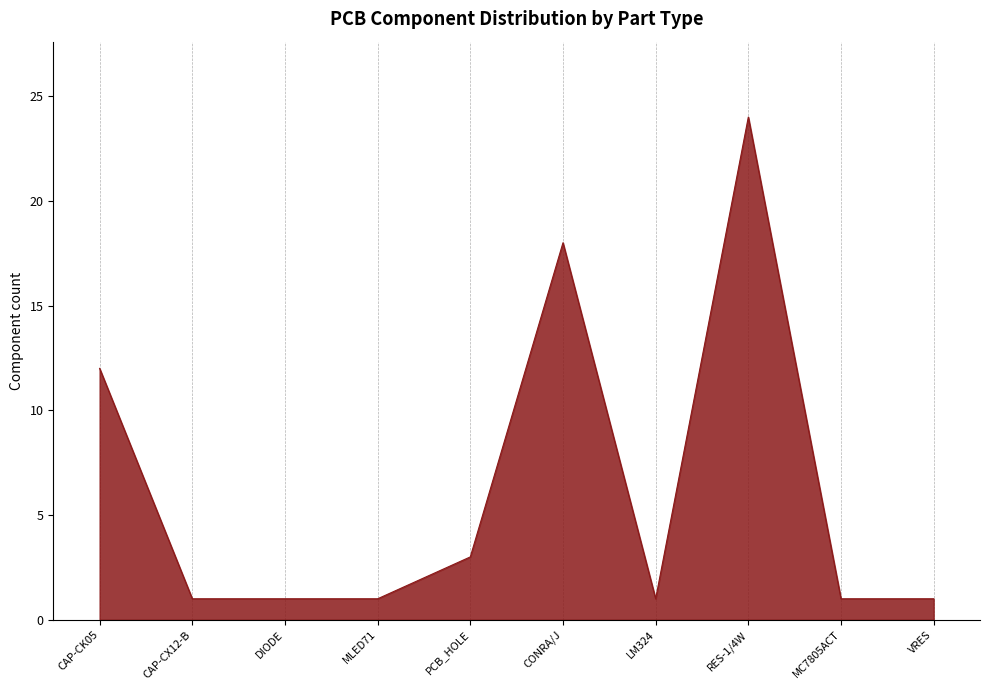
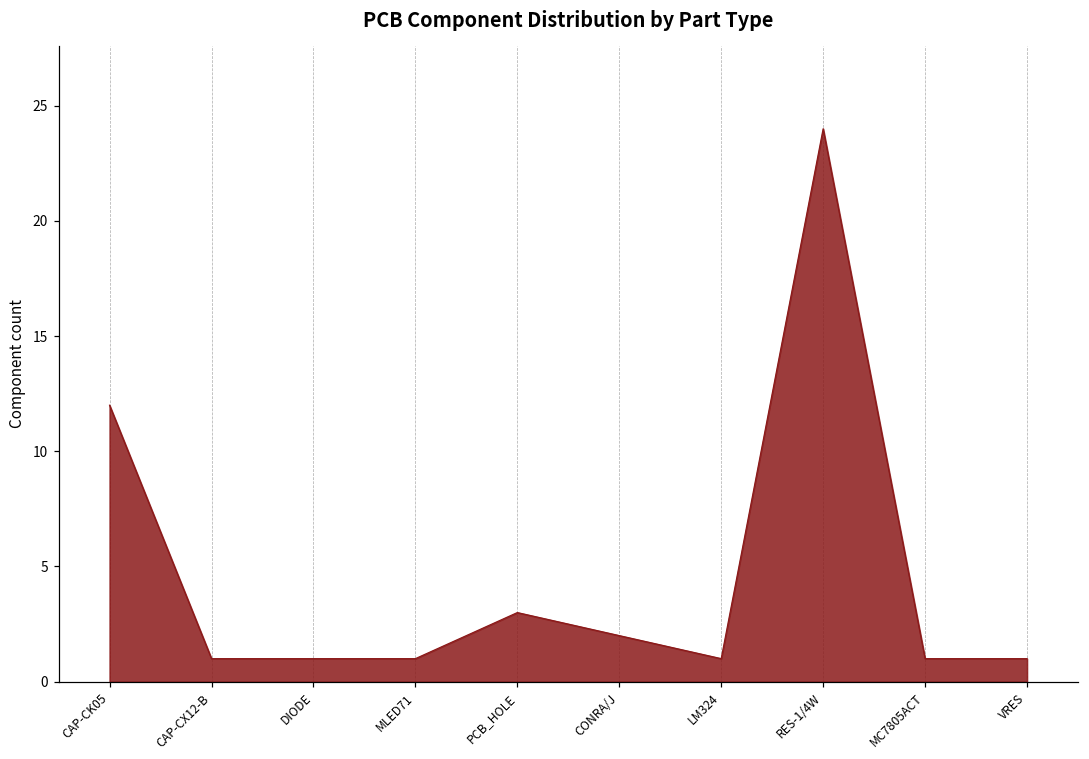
CONRA/J: 18 -> 2
